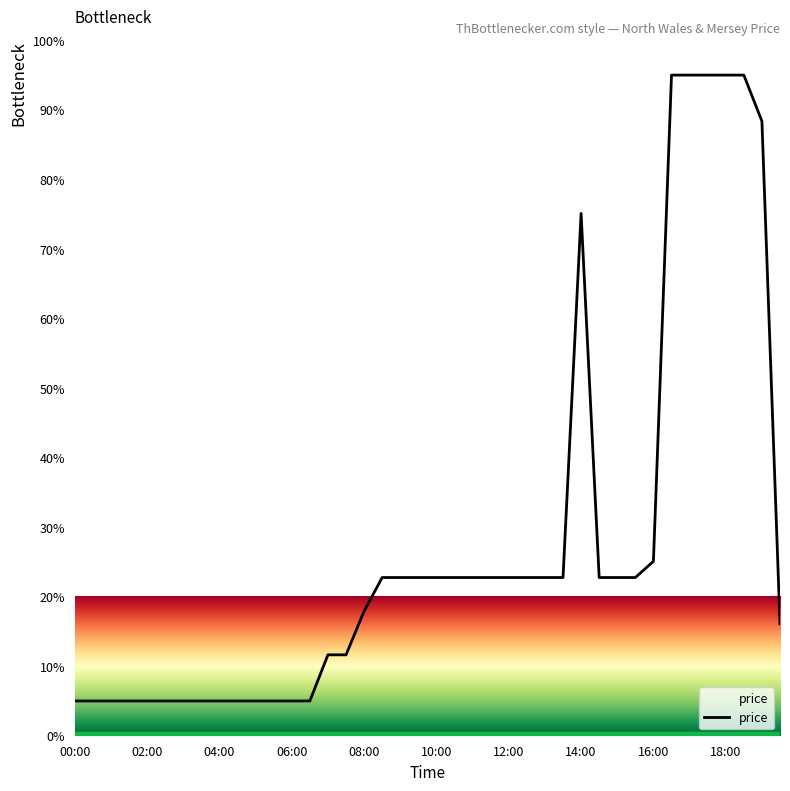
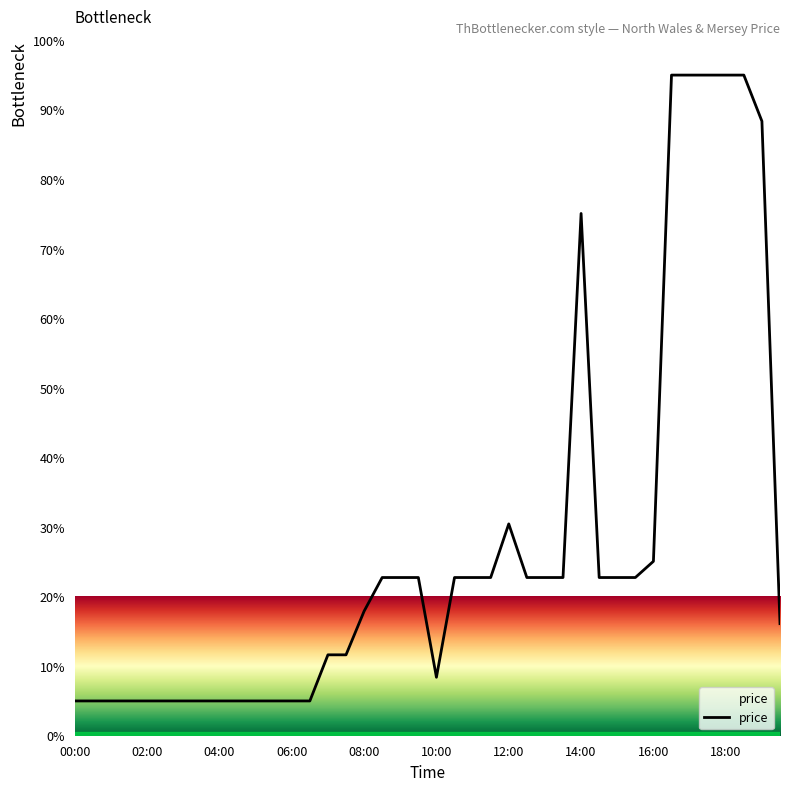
10:00: 23% -> 8%
12:00: 23% -> 30%
